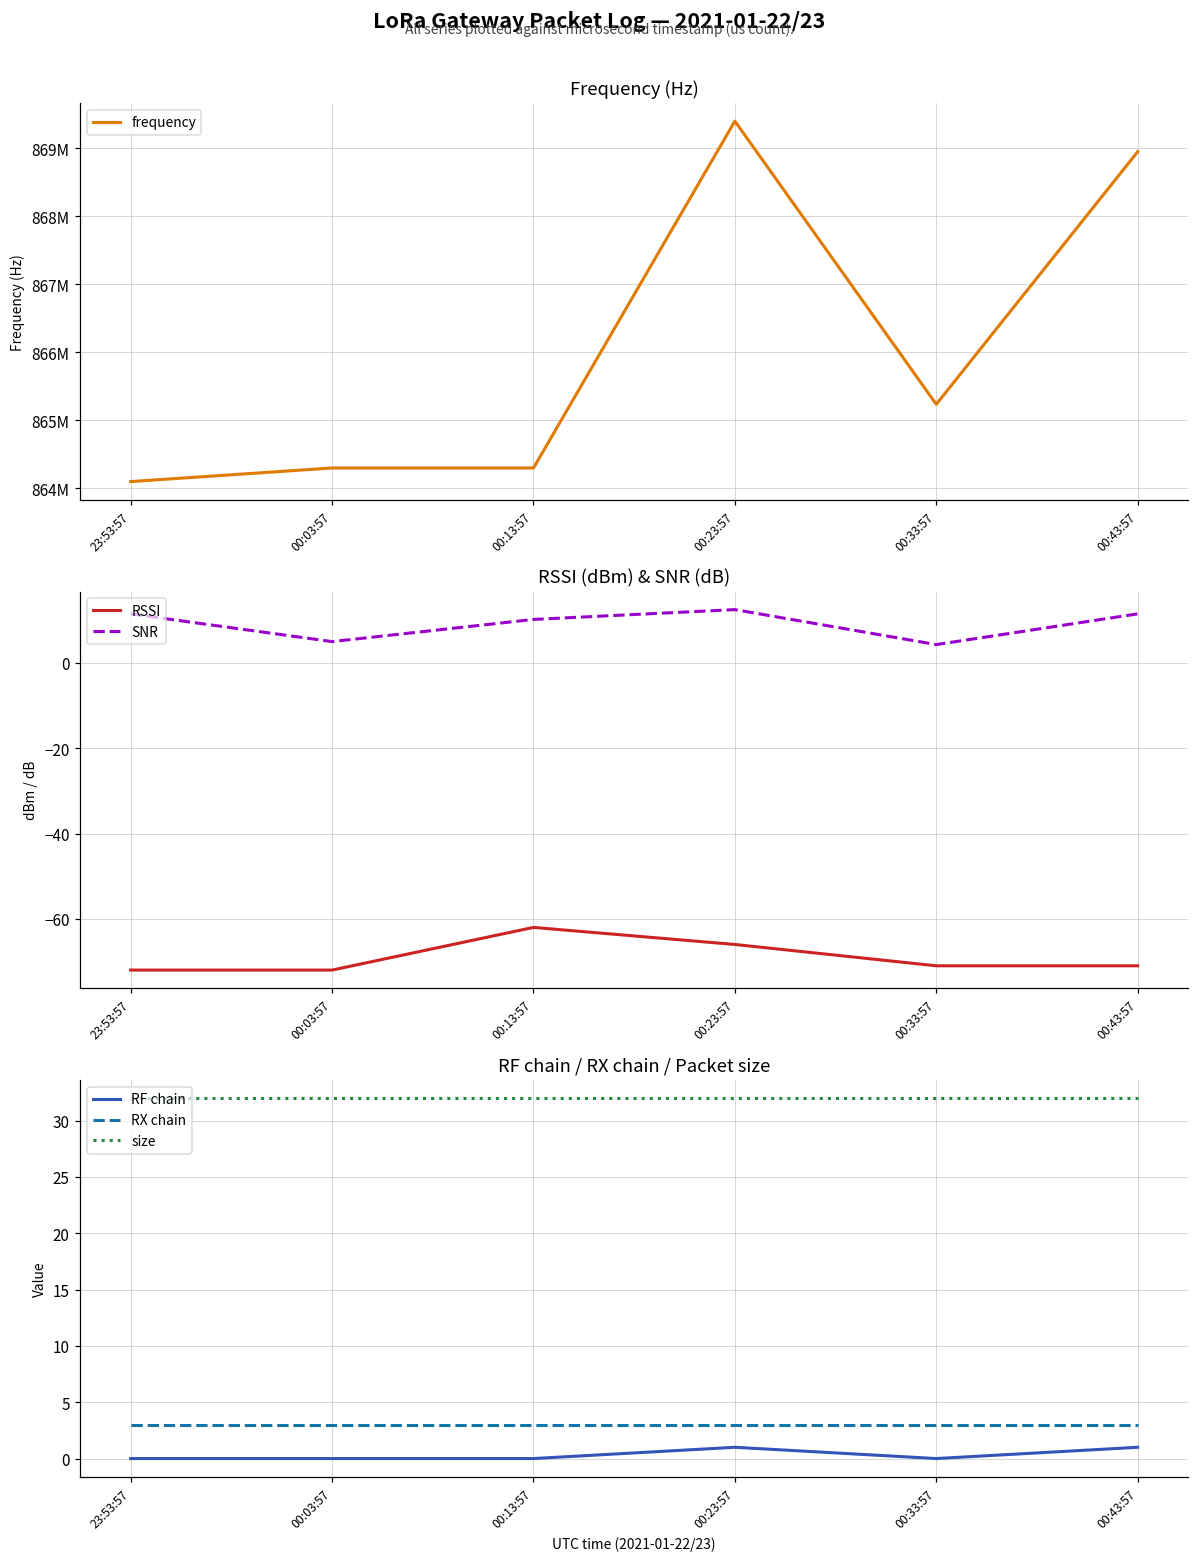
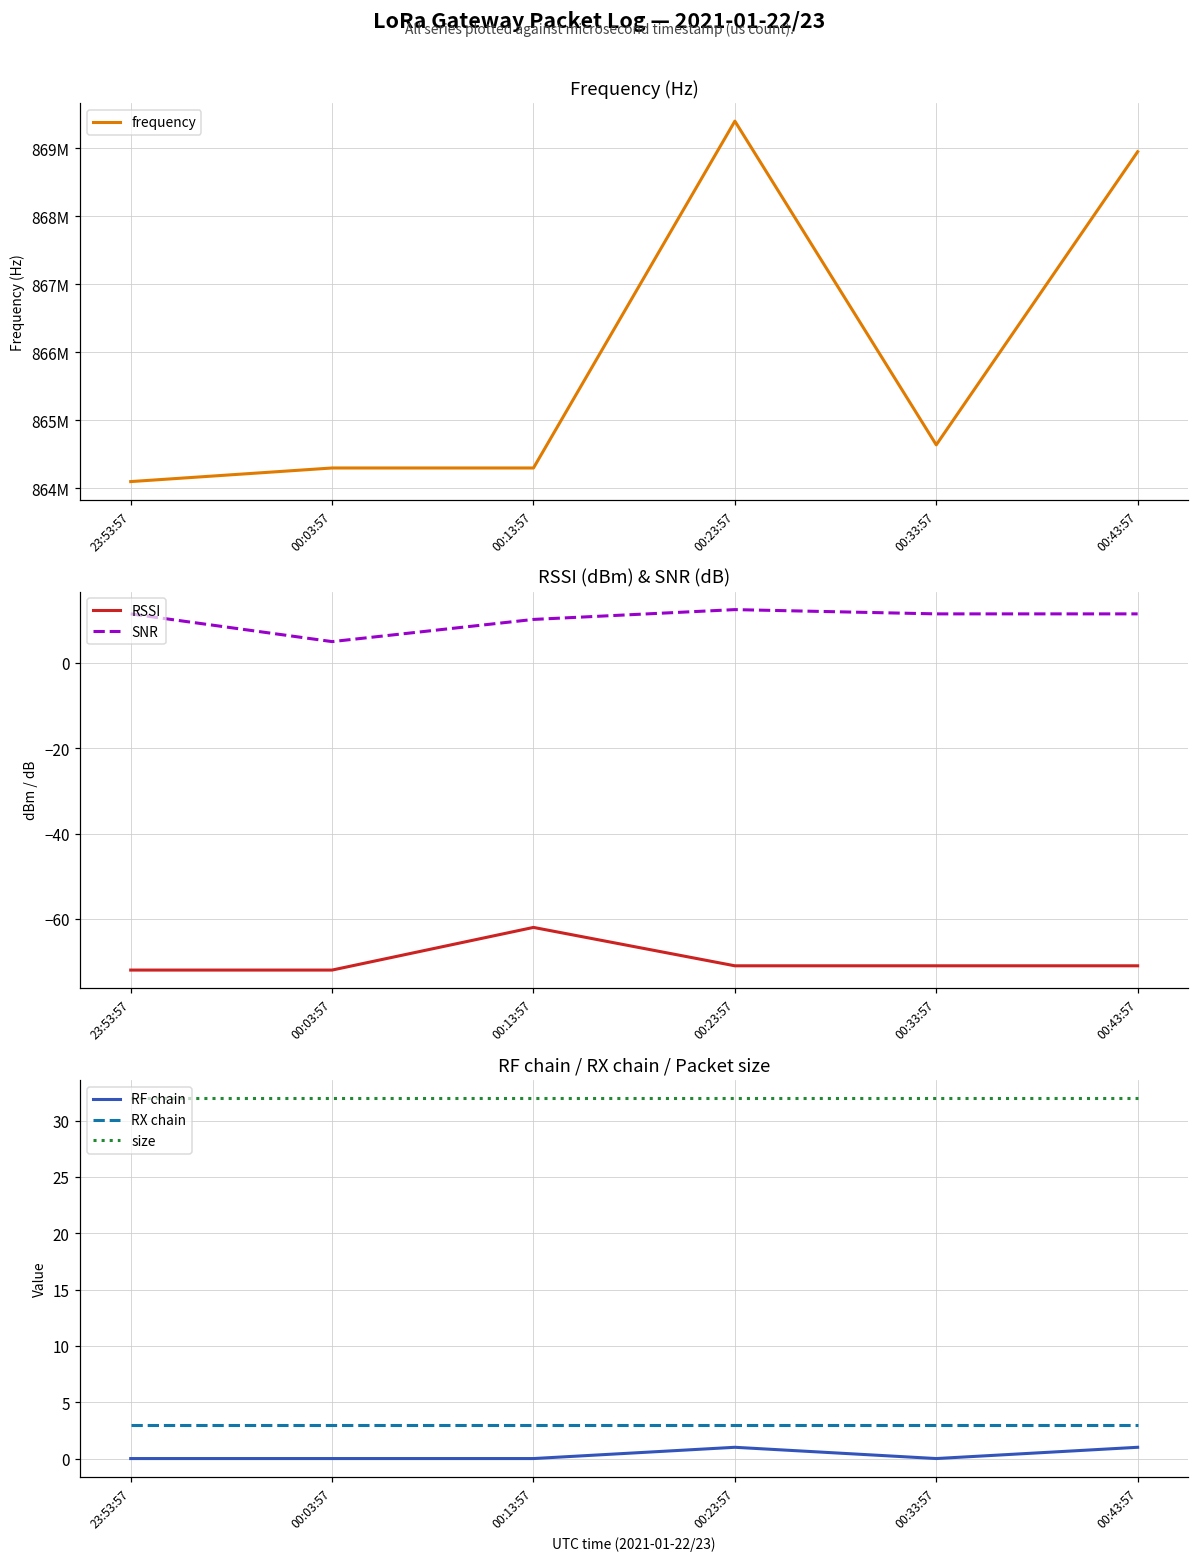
Frequency (Hz), 00:33:57: 865200000 -> 864600000
RSSI (dBm) & SNR (dB), RSSI, 00:23:57: -66 -> -71
RSSI (dBm) & SNR (dB), SNR, 00:33:57: 4 -> 12
